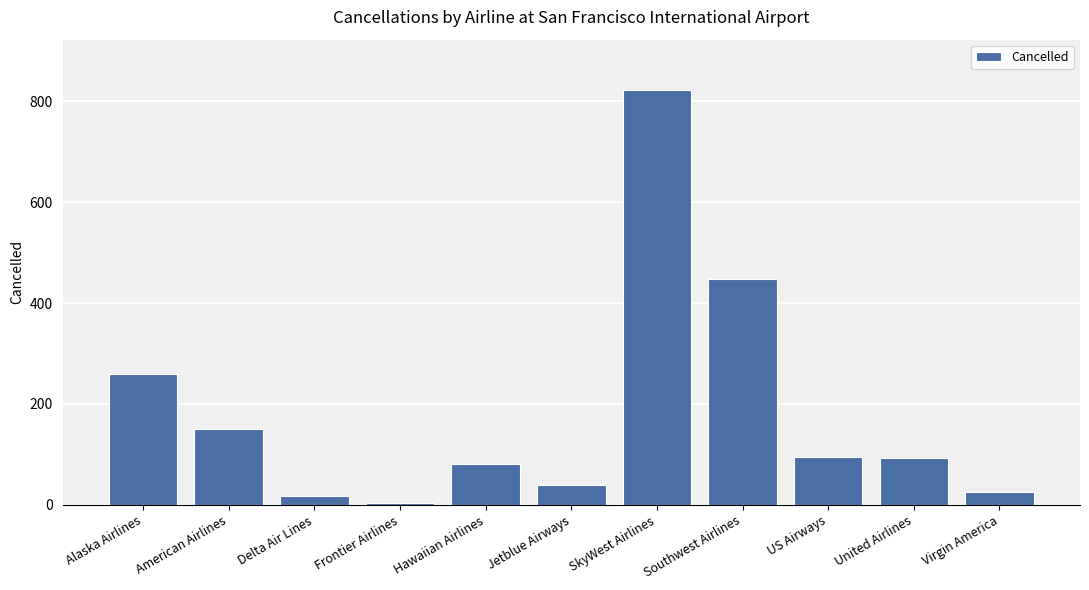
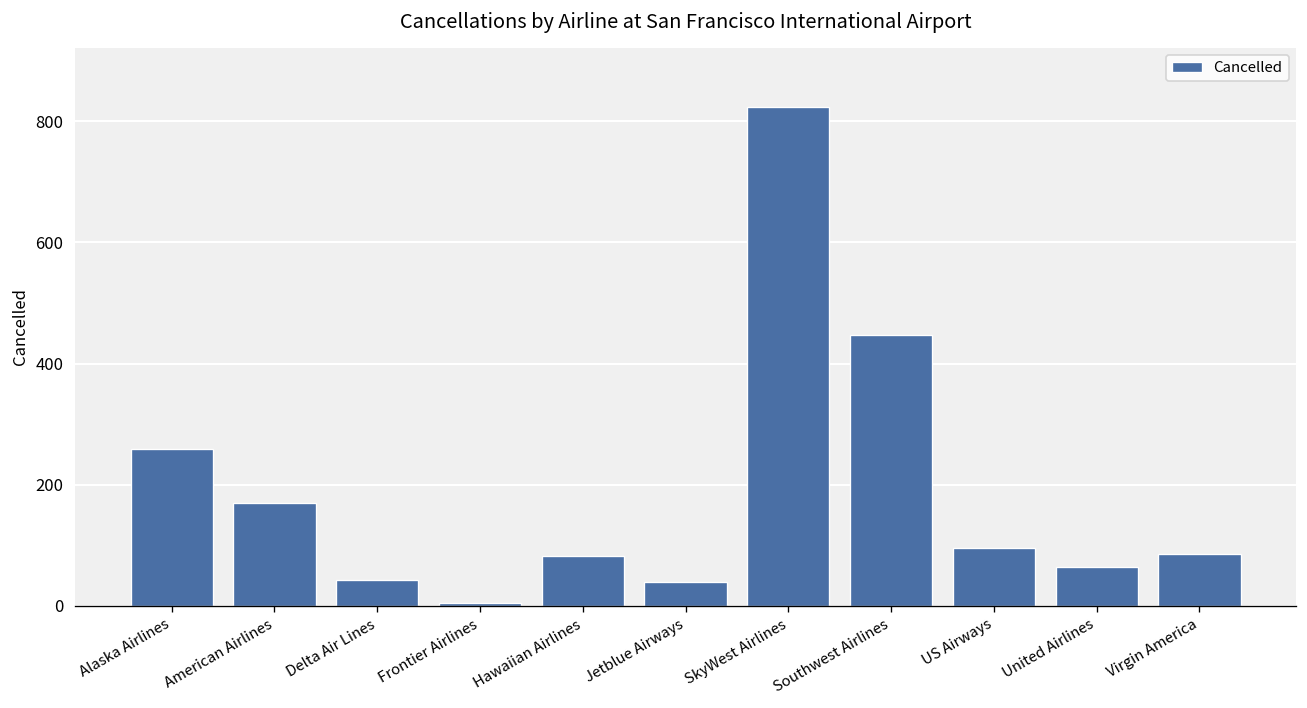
American Airlines: 150 -> 170
Delta Air Lines: 20 -> 40
United Airlines: 90 -> 70
Virgin America: 30 -> 90
